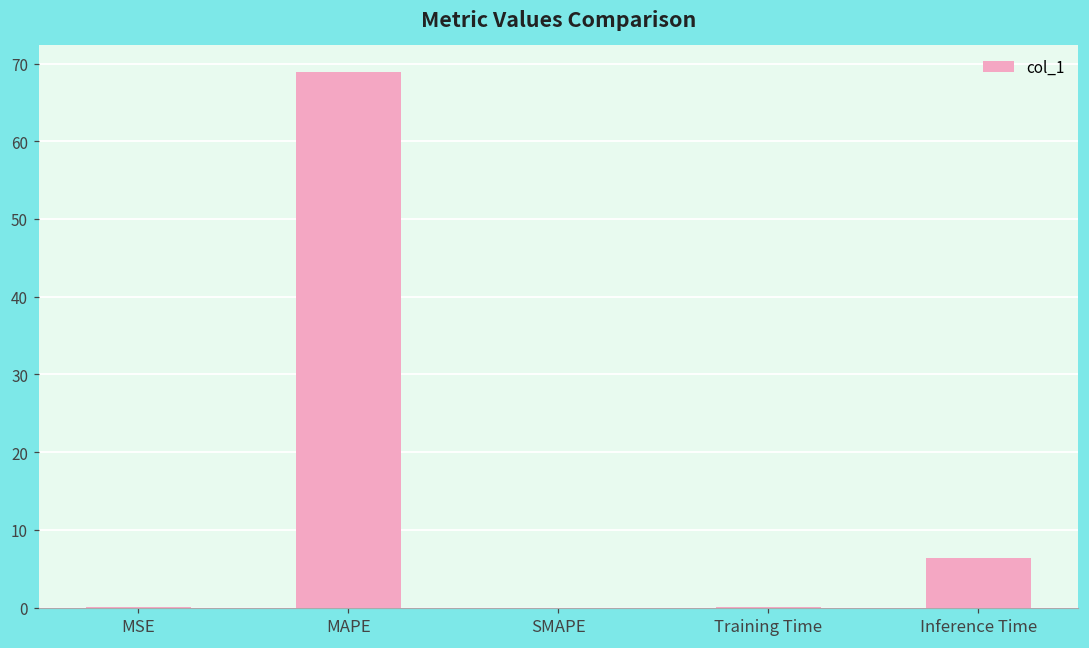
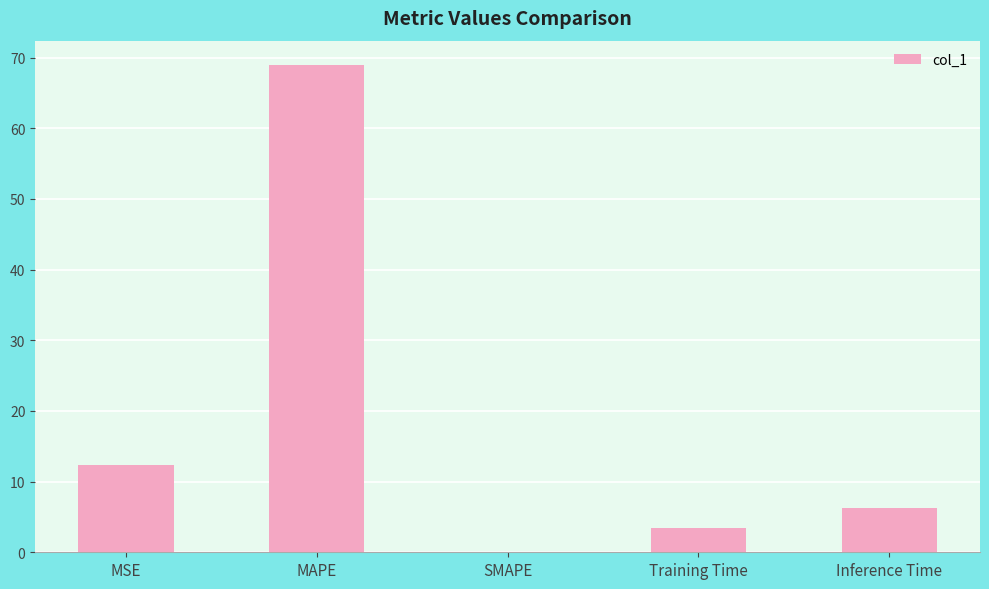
MSE: 0 -> 12
Training Time: 0 -> 3
